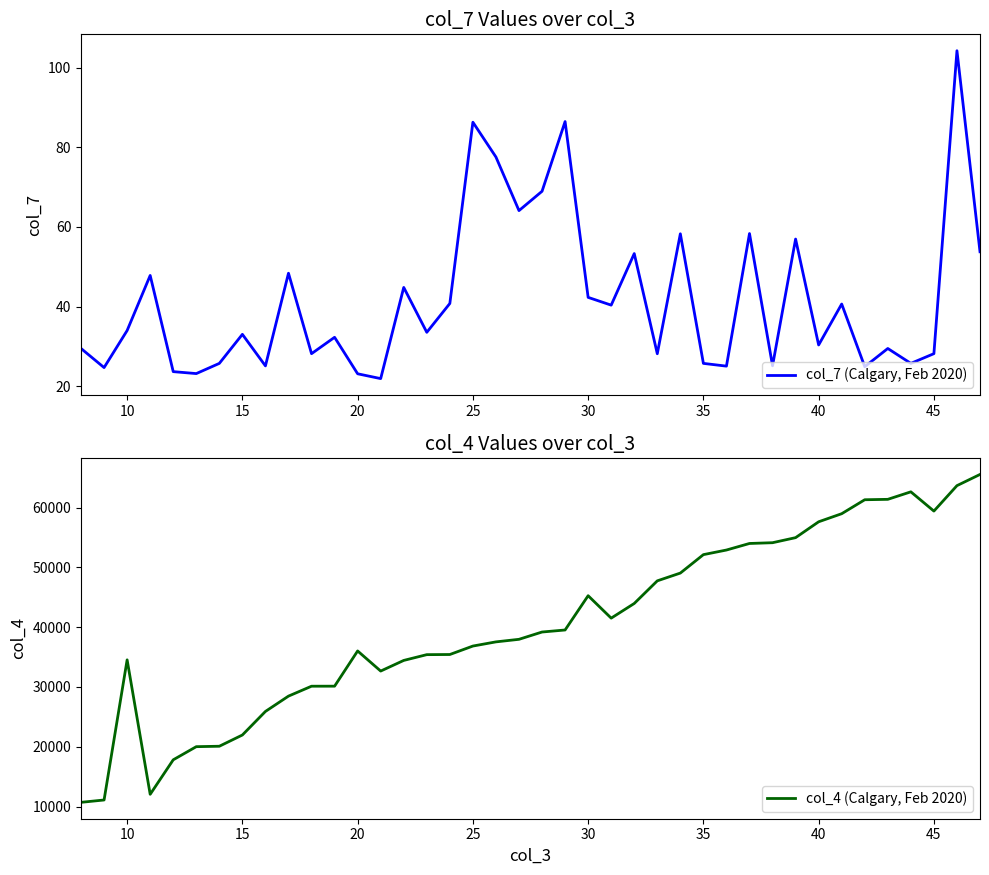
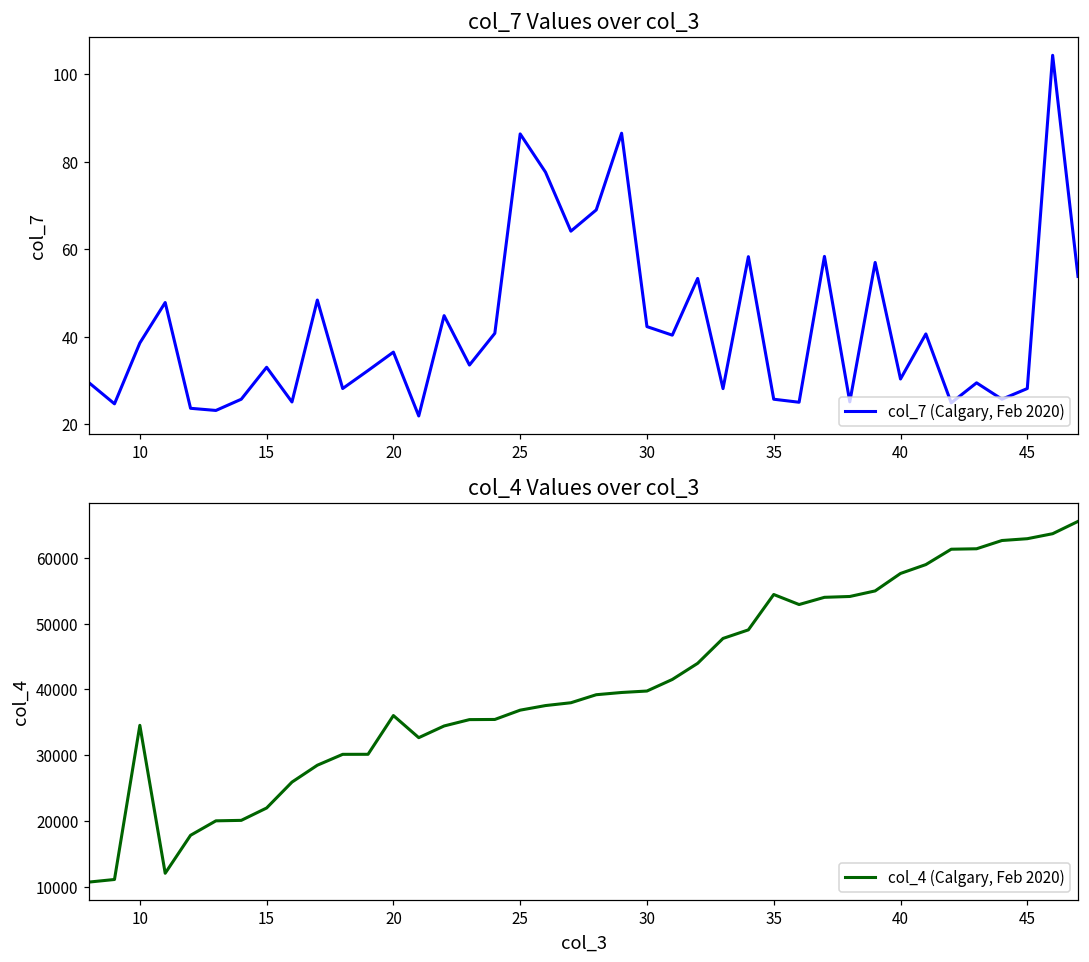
col_7 Values over col_3, 10: 34 -> 39
col_7 Values over col_3, 20: 23 -> 37
col_4 Values over col_3, 30: 45000 -> 40000
col_4 Values over col_3, 35: 52000 -> 54000
col_4 Values over col_3, 45: 59000 -> 63000
